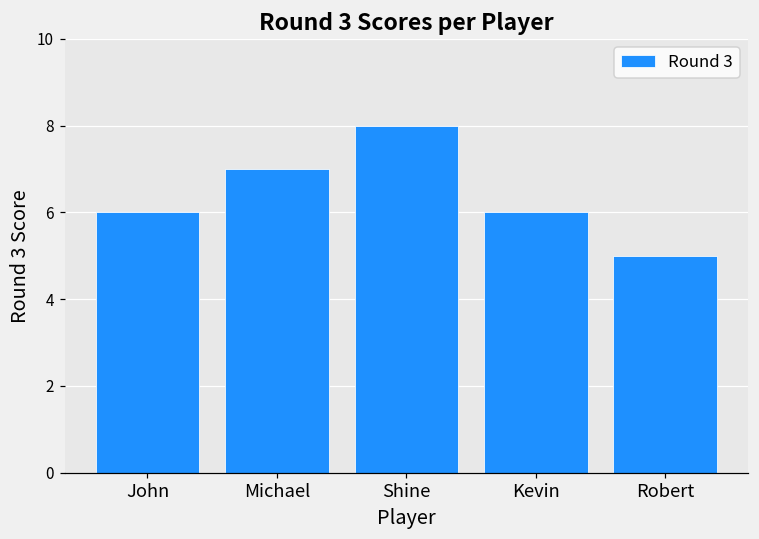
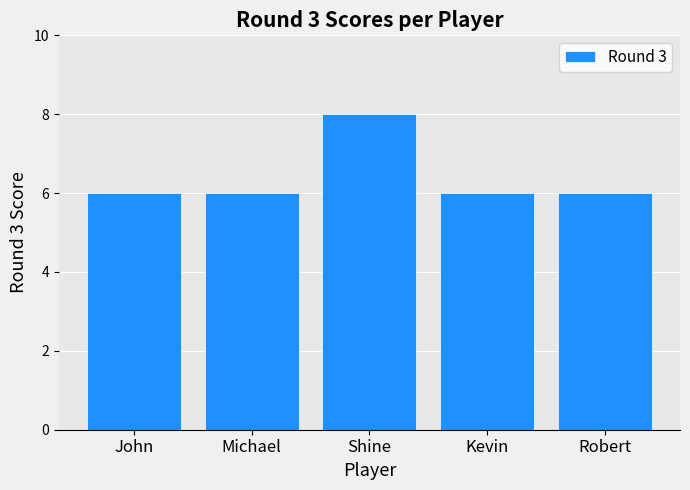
Michael: 7 -> 6
Robert: 5 -> 6
